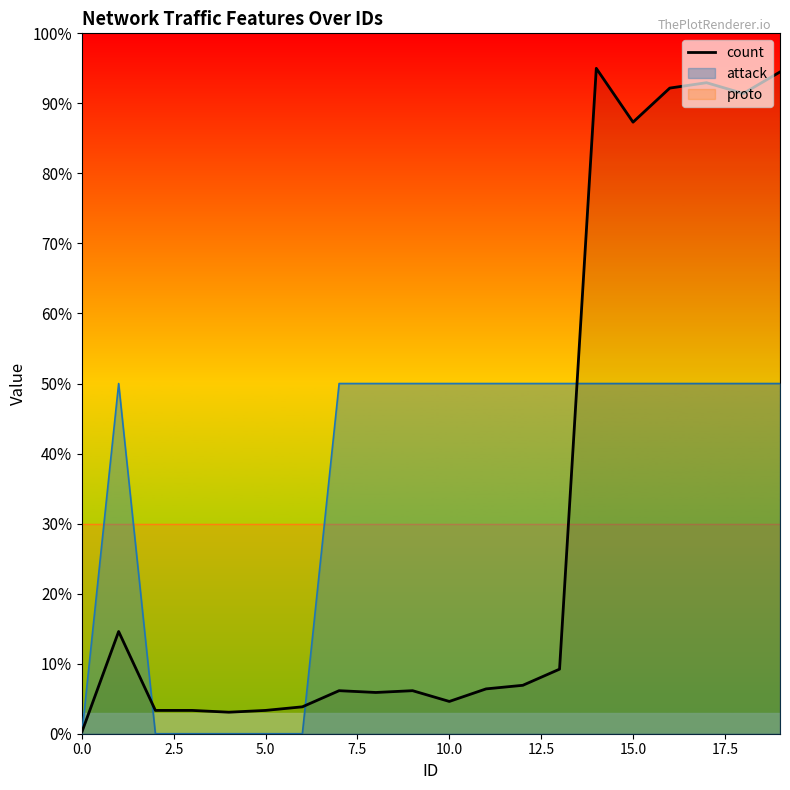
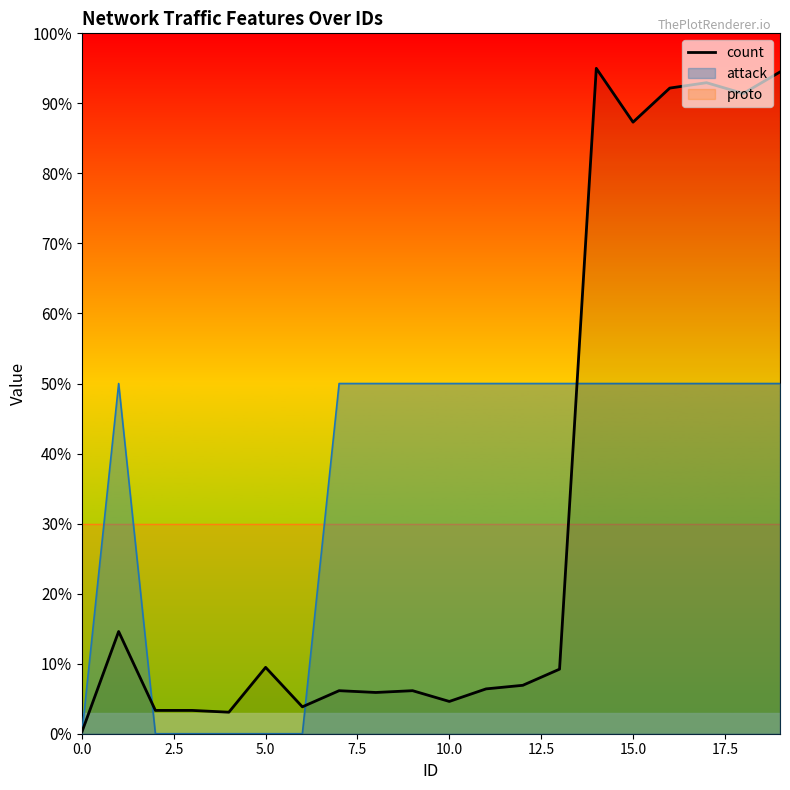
count, 5.0: 3% -> 9%
